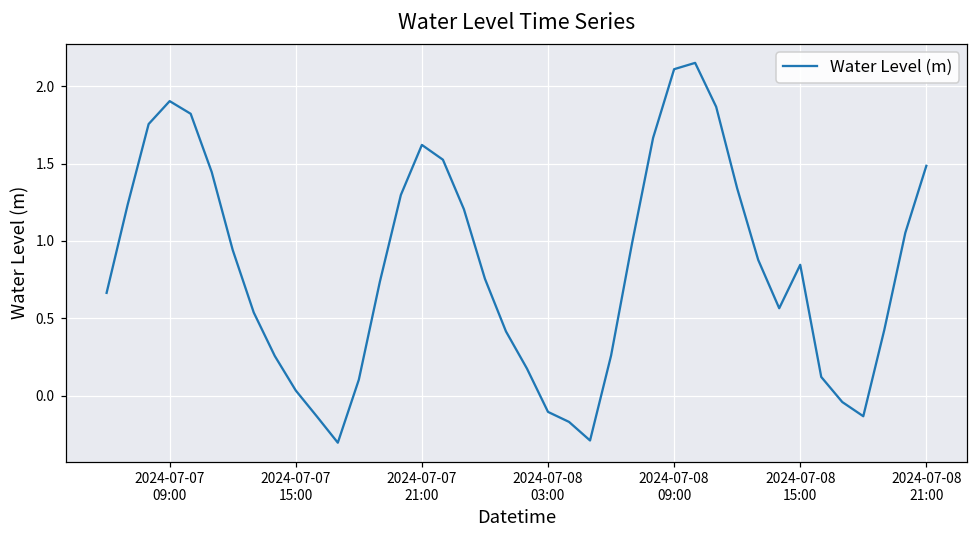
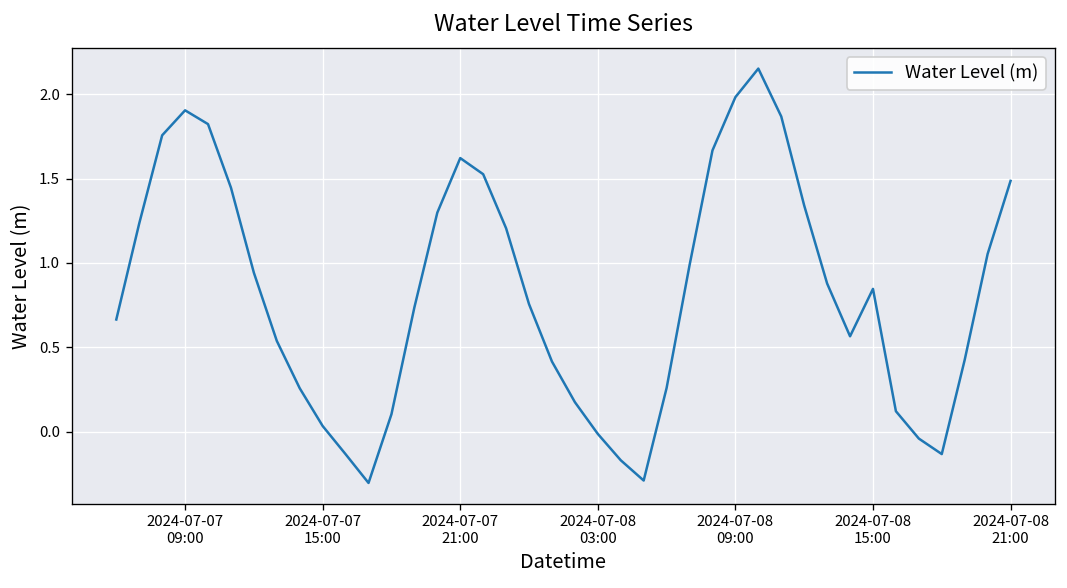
2024-07-08 03:00: -0.10 -> -0.01
2024-07-08 09:00: 2.11 -> 1.98
